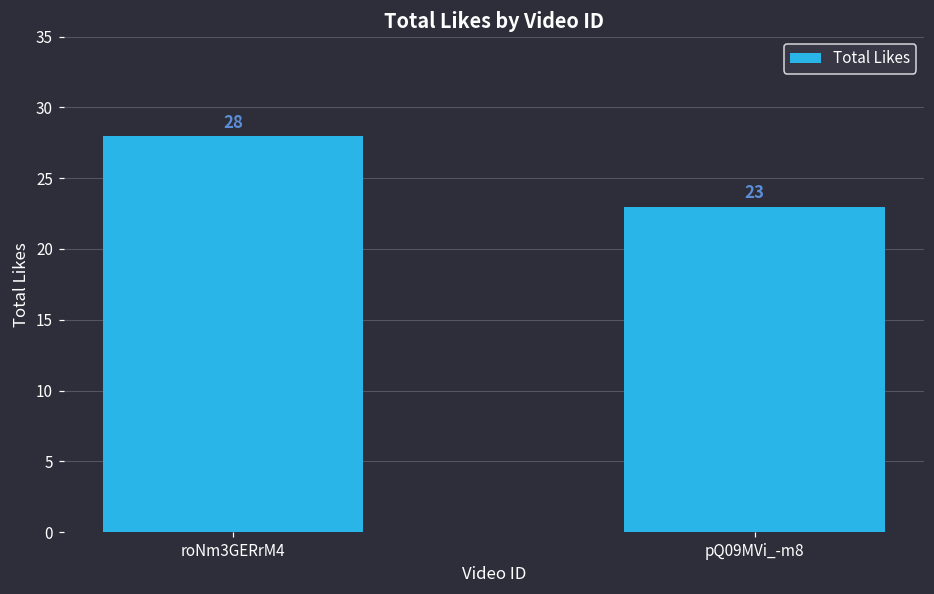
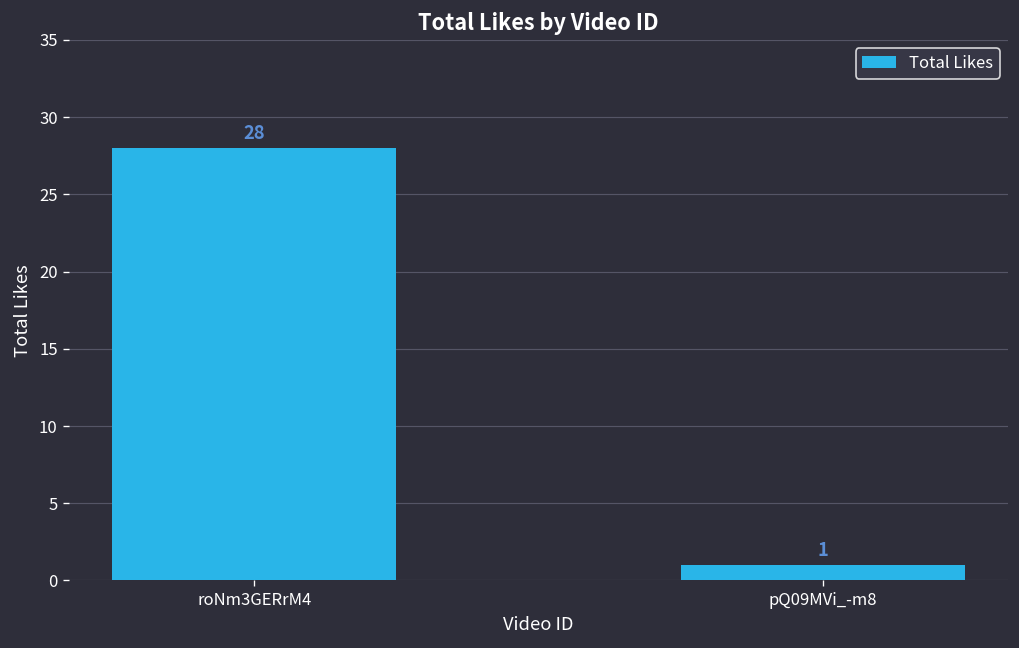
pQ09MVi_-m8: 23 -> 1
